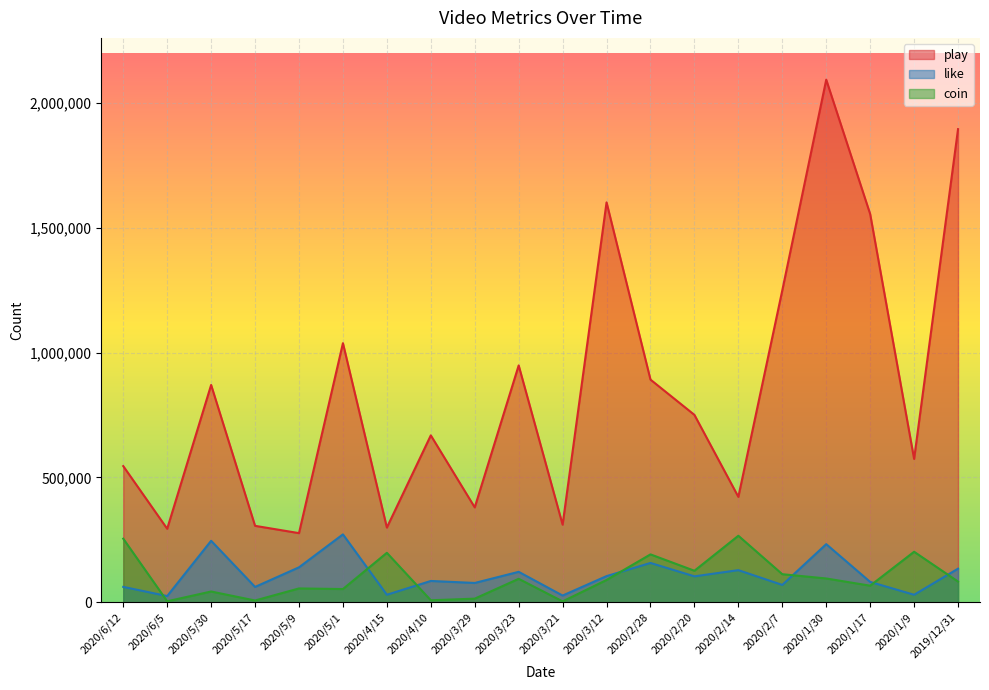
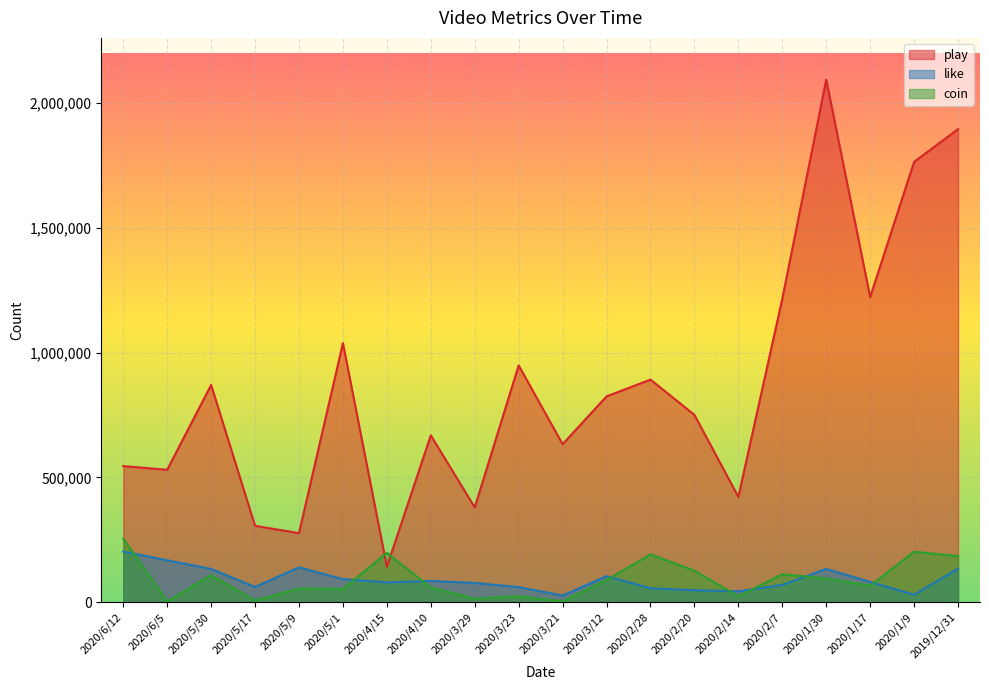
like, 2020/6/12: 60,000 -> 200,000
play, 2020/6/5: 290,000 -> 530,000
like, 2020/6/5: 20,000 -> 170,000
like, 2020/5/30: 250,000 -> 130,000
coin, 2020/5/30: 40,000 -> 110,000
like, 2020/5/1: 270,000 -> 90,000
play, 2020/4/15: 300,000 -> 140,000
like, 2020/4/15: 30,000 -> 80,000
coin, 2020/4/10: 10,000 -> 60,000
like, 2020/3/23: 120,000 -> 60,000
coin, 2020/3/23: 90,000 -> 20,000
play, 2020/3/21: 310,000 -> 630,000
play, 2020/3/12: 1,600,000 -> 820,000
like, 2020/2/28: 160,000 -> 60,000
like, 2020/2/20: 100,000 -> 50,000
like, 2020/2/14: 130,000 -> 40,000
coin, 2020/2/14: 270,000 -> 20,000
play, 2020/2/7: 1,250,000 -> 1,220,000
like, 2020/1/30: 230,000 -> 130,000
play, 2020/1/17: 1,560,000 -> 1,220,000
play, 2020/1/9: 570,000 -> 1,760,000
coin, 2019/12/31: 80,000 -> 180,000
